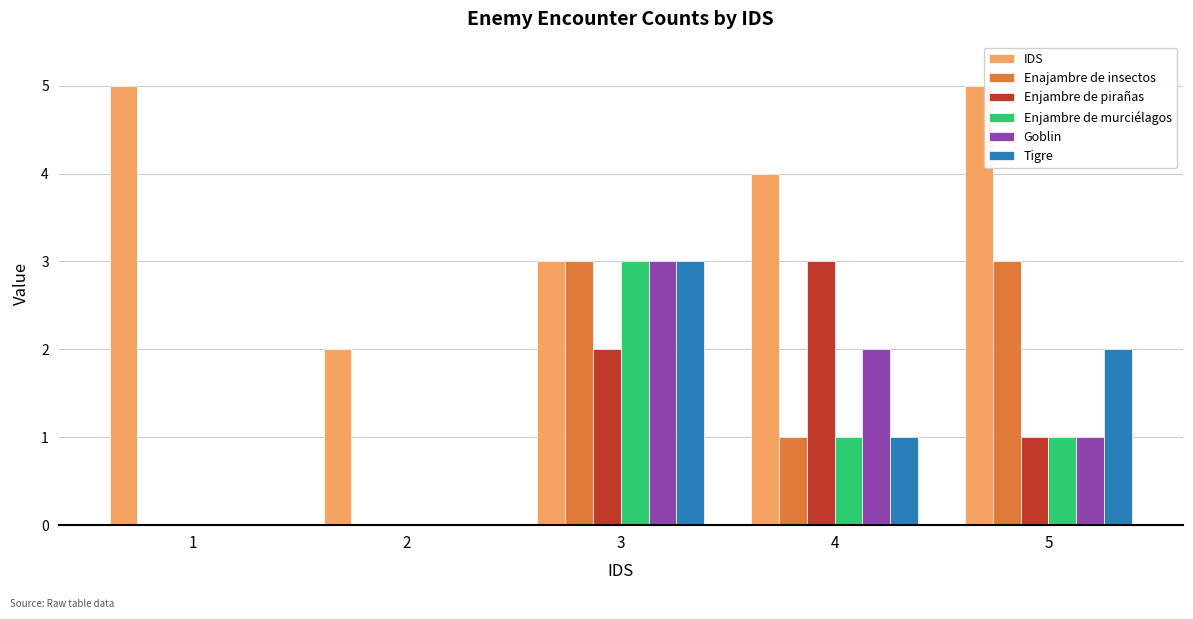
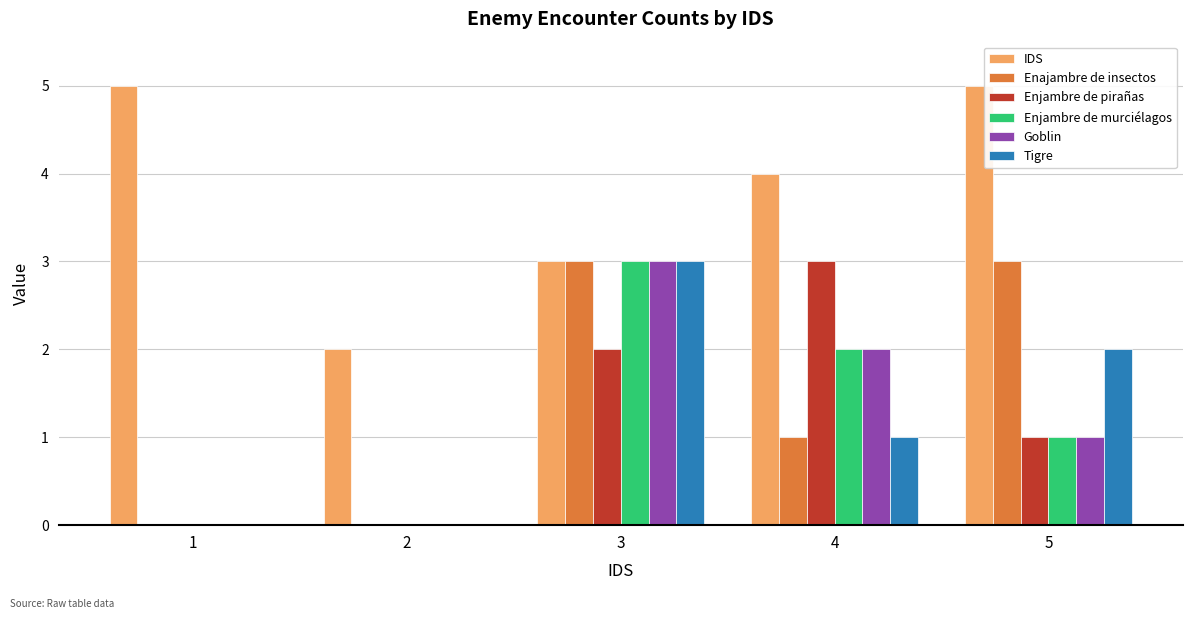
Enjambre de murciélagos, 4: 1 -> 2
